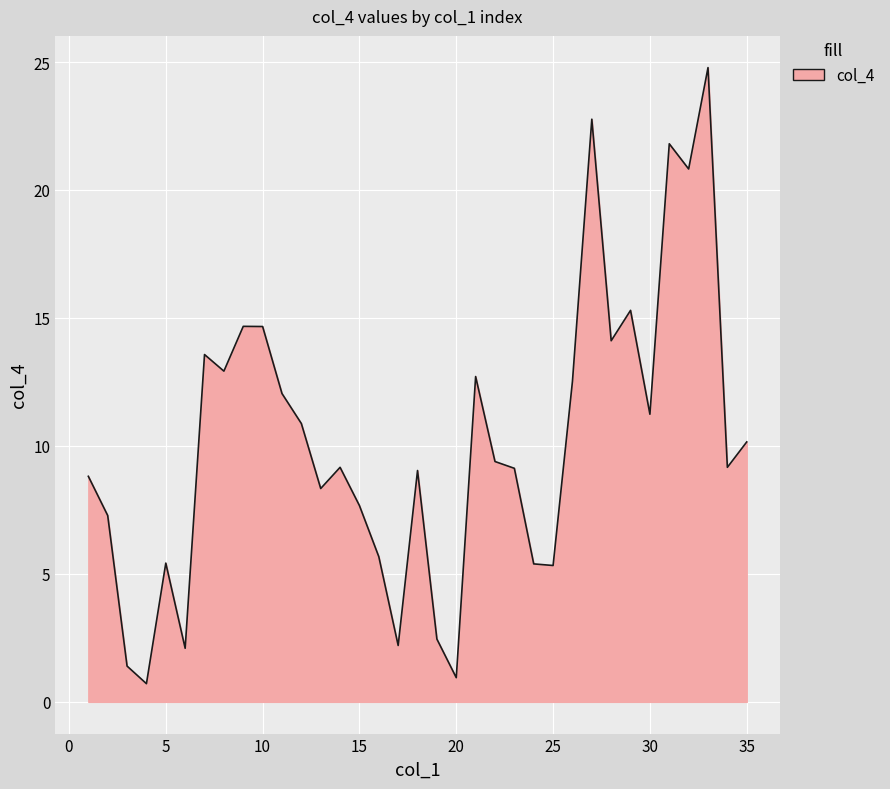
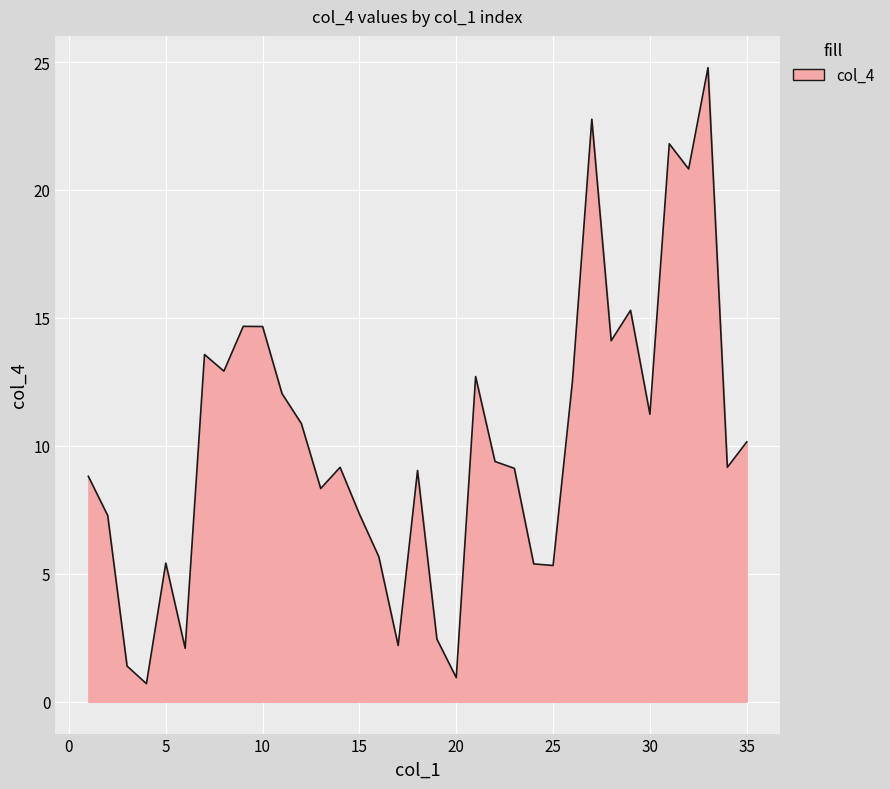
15: 7.7 -> 7.3
